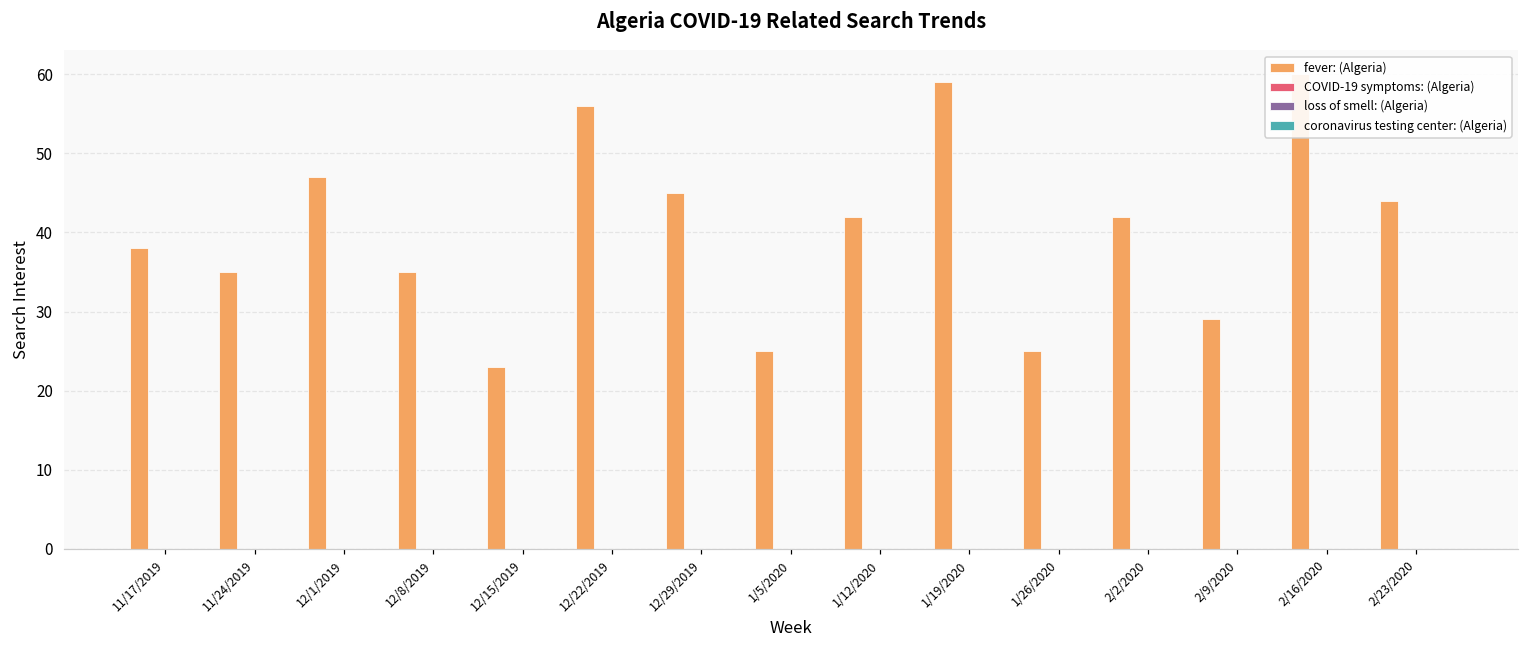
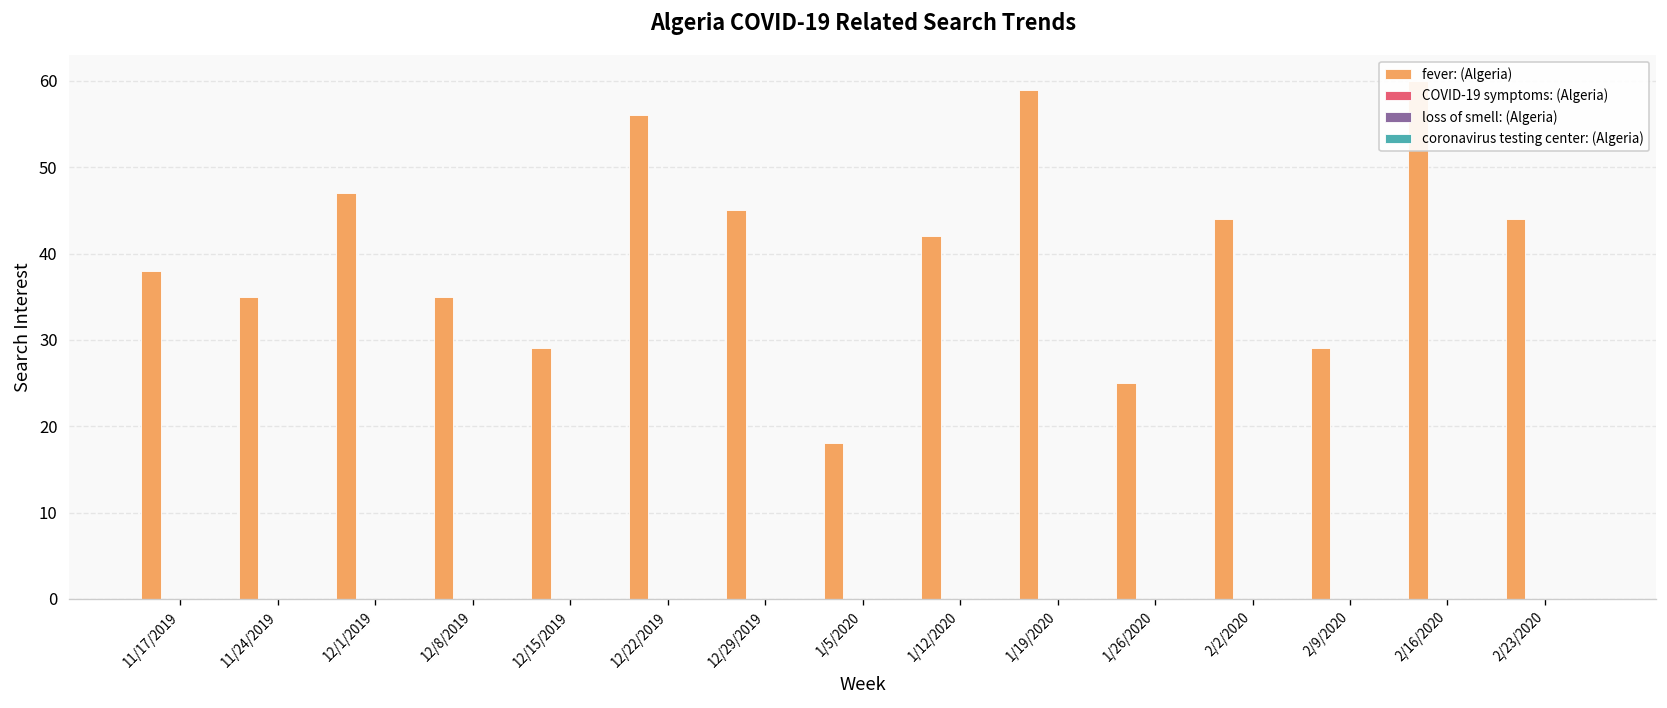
fever: (Algeria), 12/15/2019: 23 -> 29
fever: (Algeria), 1/5/2020: 25 -> 18
fever: (Algeria), 2/2/2020: 42 -> 44
